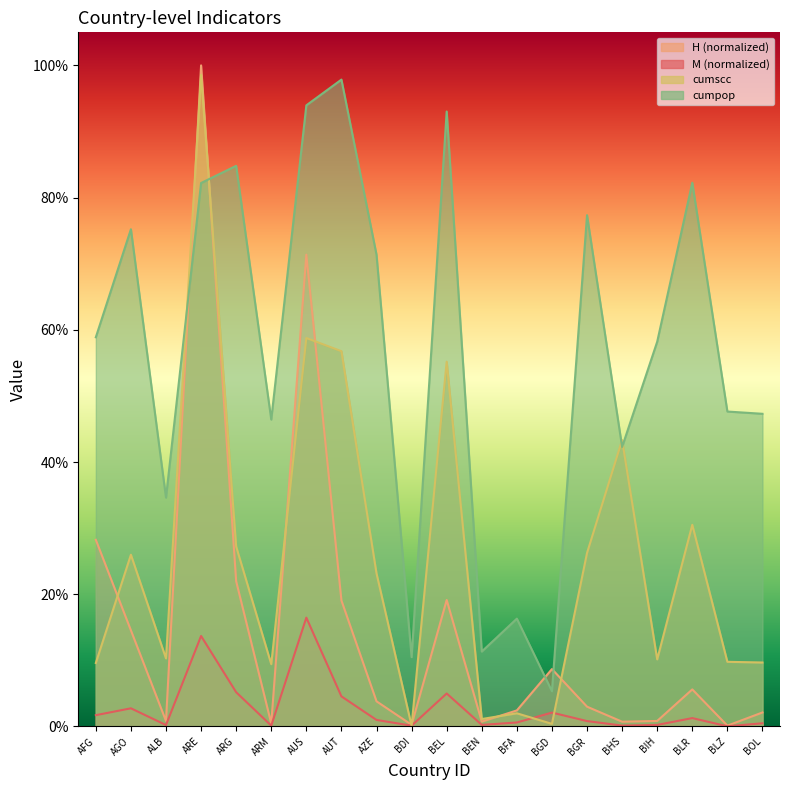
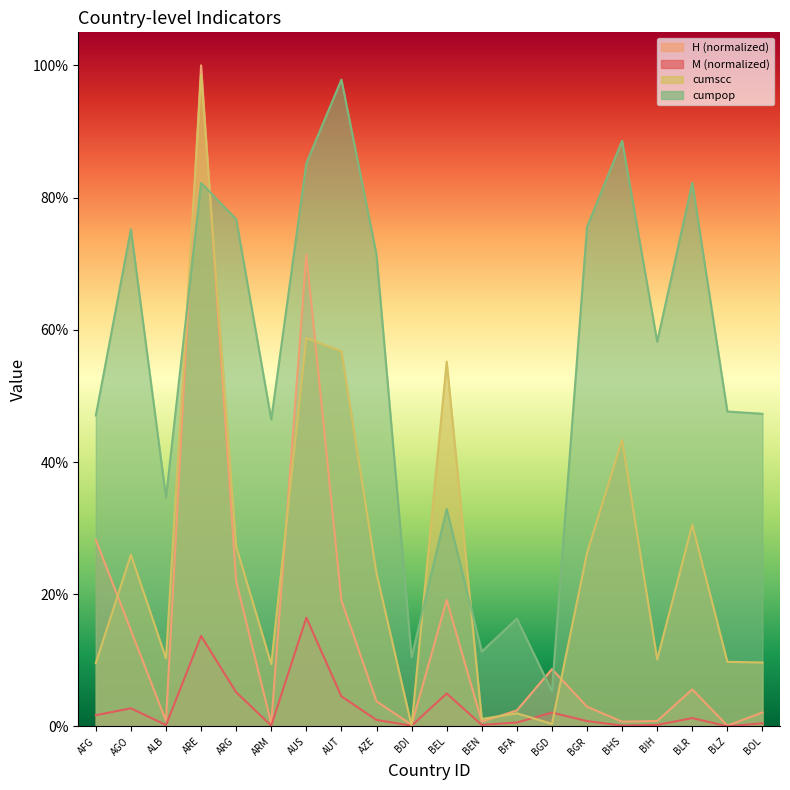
cumpop, AFG: 59% -> 47%
cumpop, ARG: 85% -> 77%
cumpop, AUS: 94% -> 85%
cumpop, BEL: 93% -> 33%
cumpop, BGR: 77% -> 76%
cumpop, BHS: 42% -> 89%
